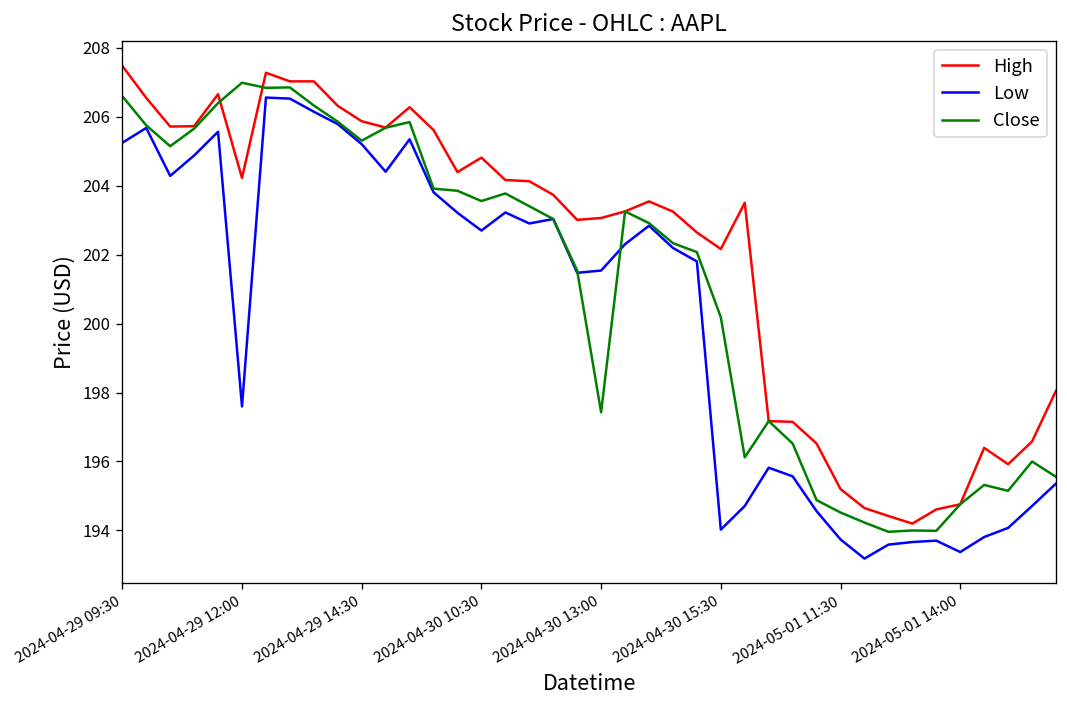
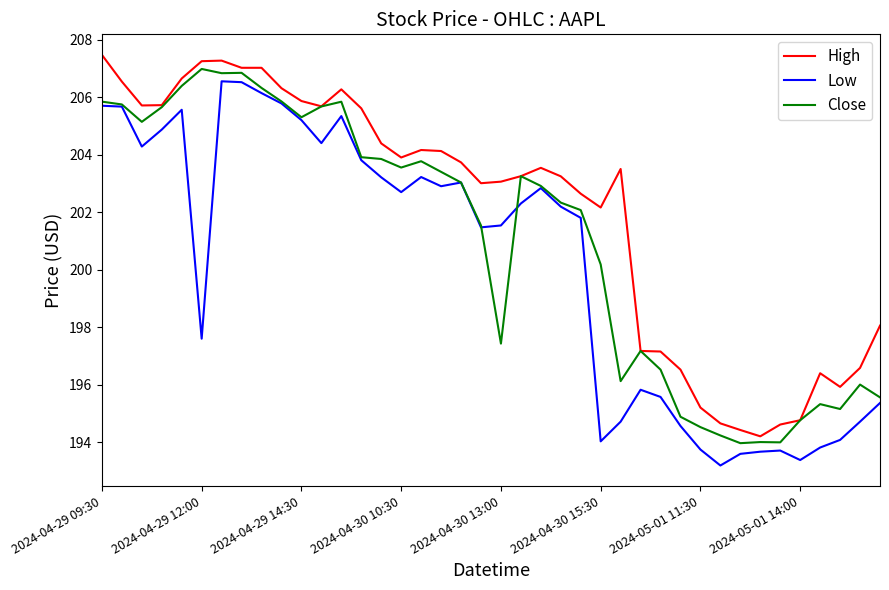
Low, 2024-04-29 09:30: 205.2 -> 205.7
Close, 2024-04-29 09:30: 206.6 -> 205.8
High, 2024-04-29 12:00: 204.2 -> 207.3
High, 2024-04-30 10:30: 204.8 -> 203.9
